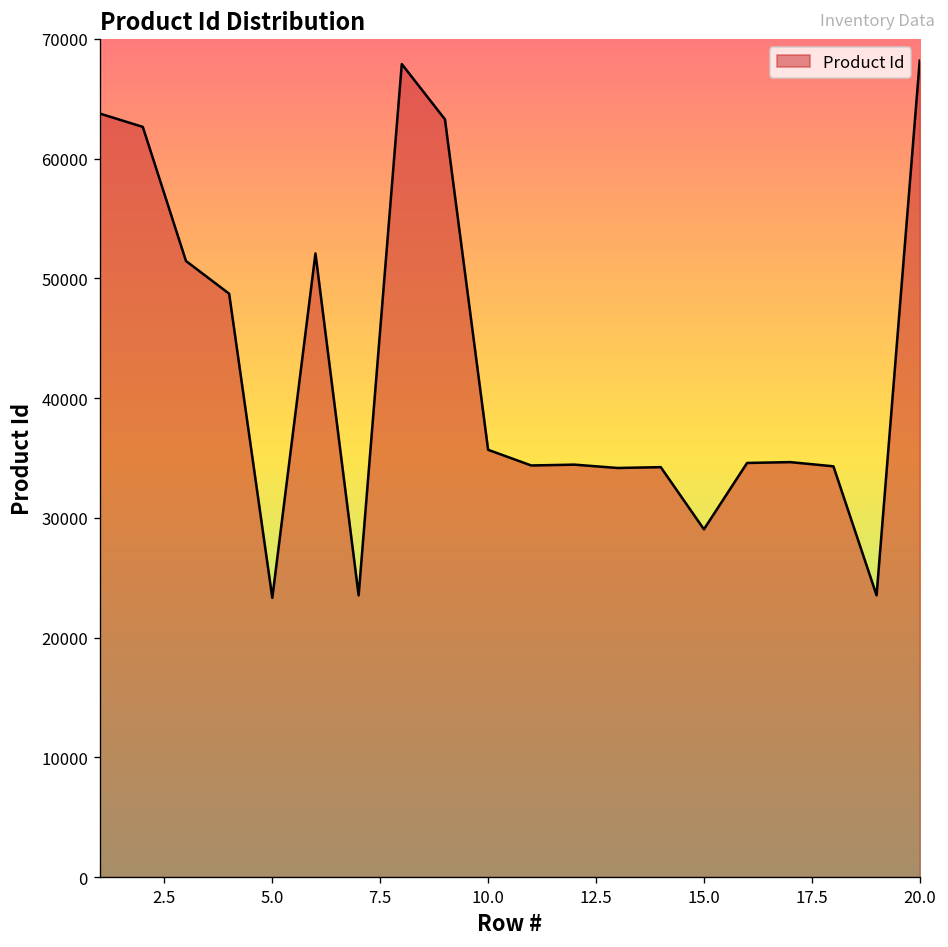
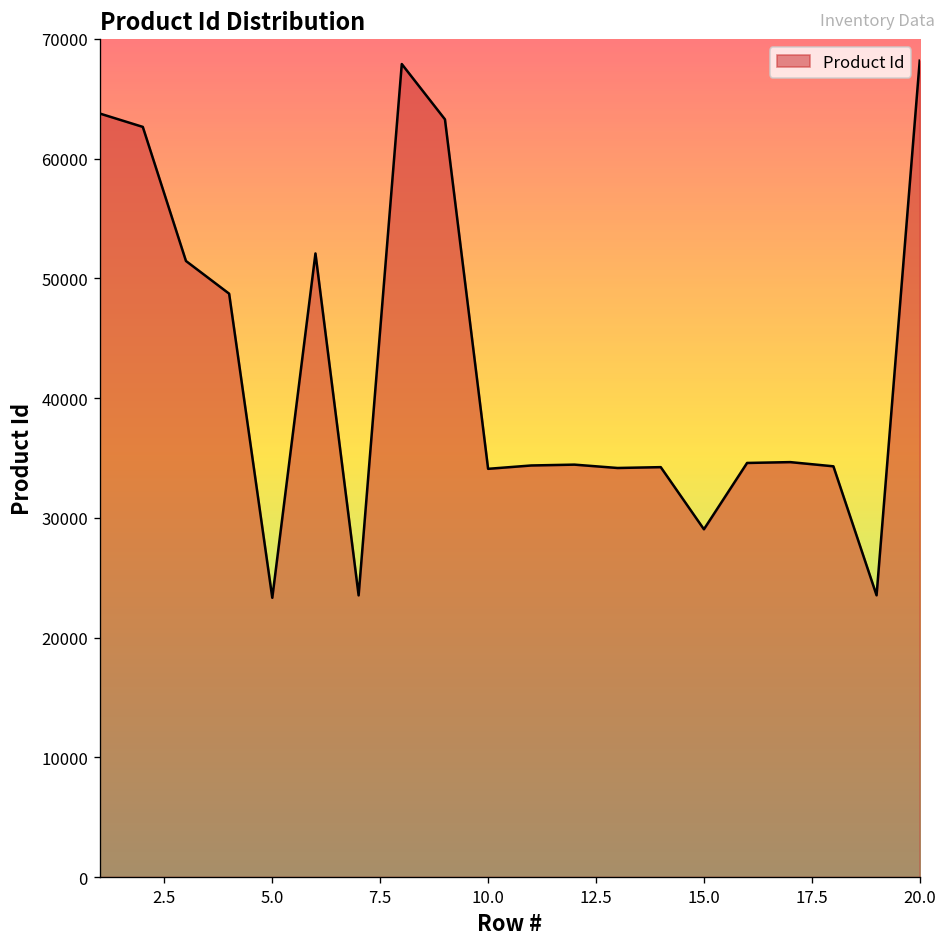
10.0: 36000 -> 34000
